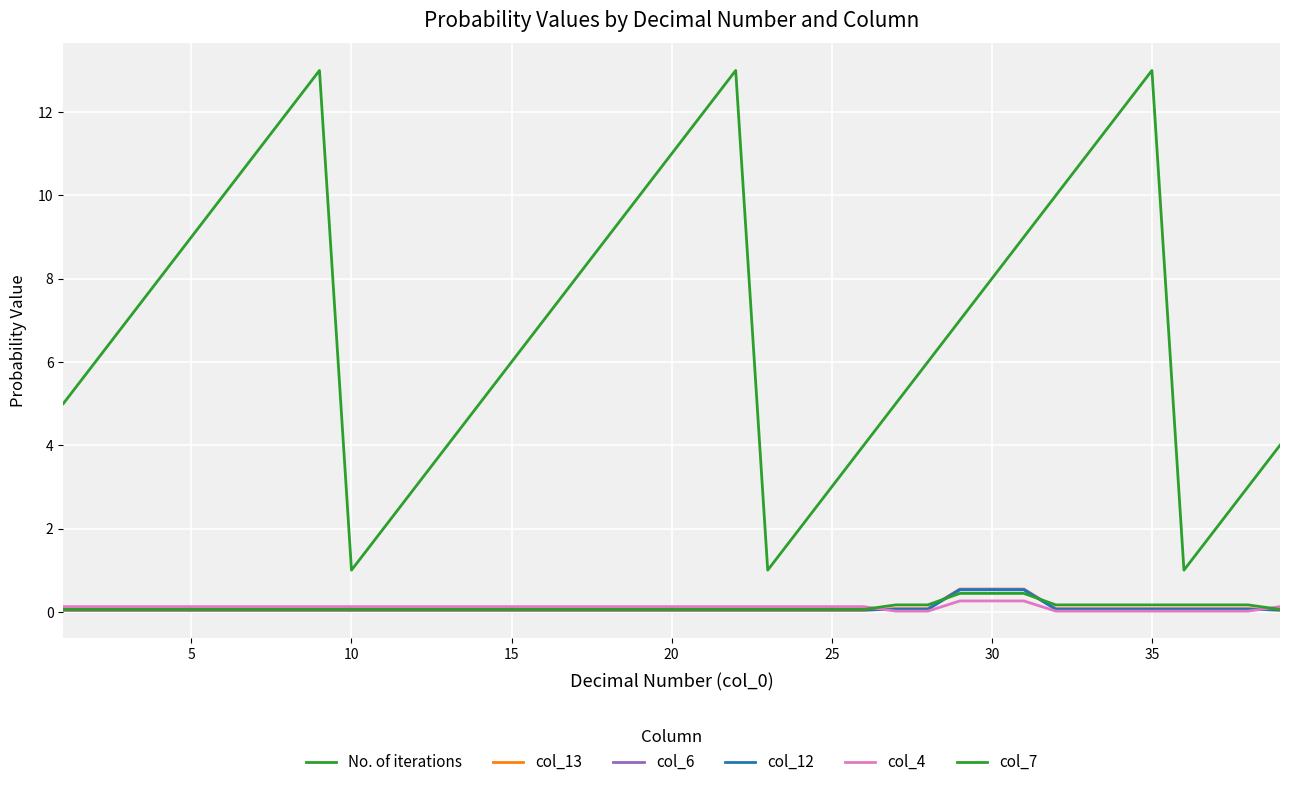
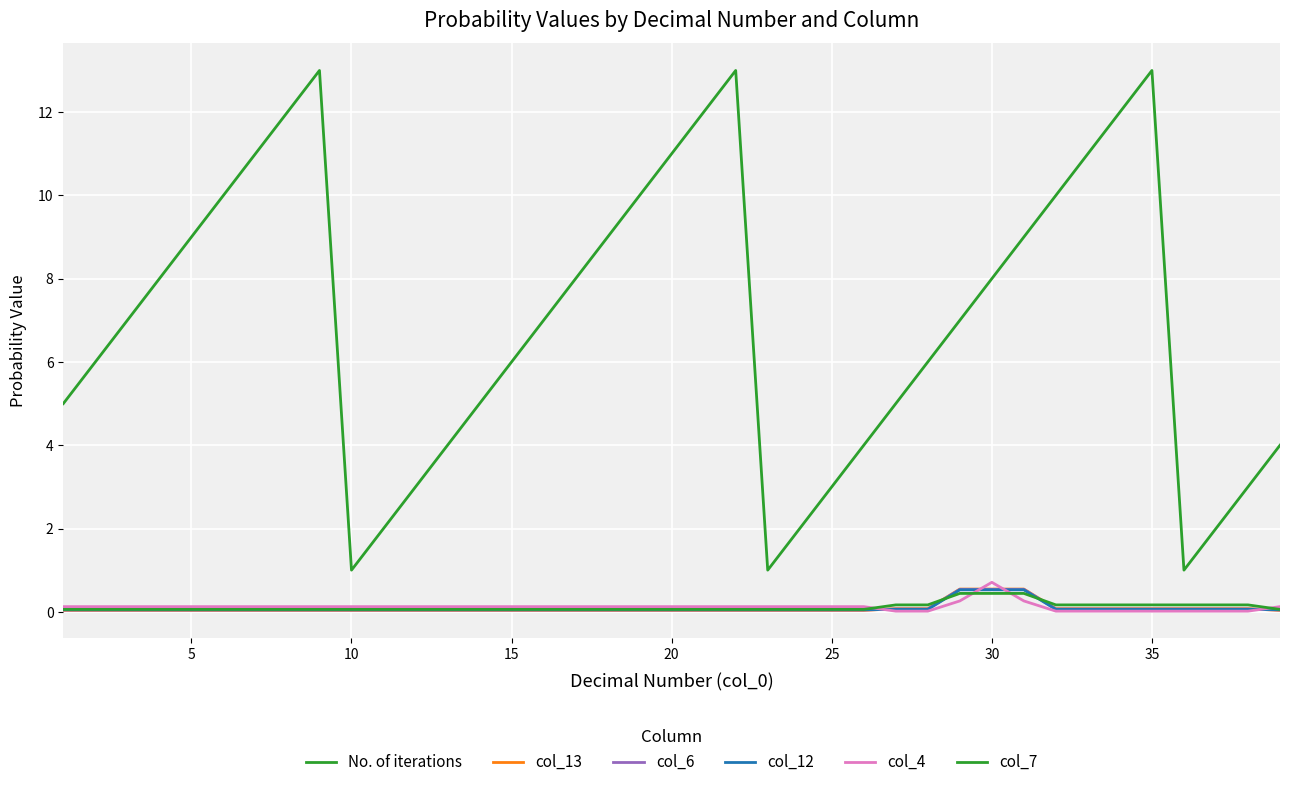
col_4, 30: 0.3 -> 0.7
